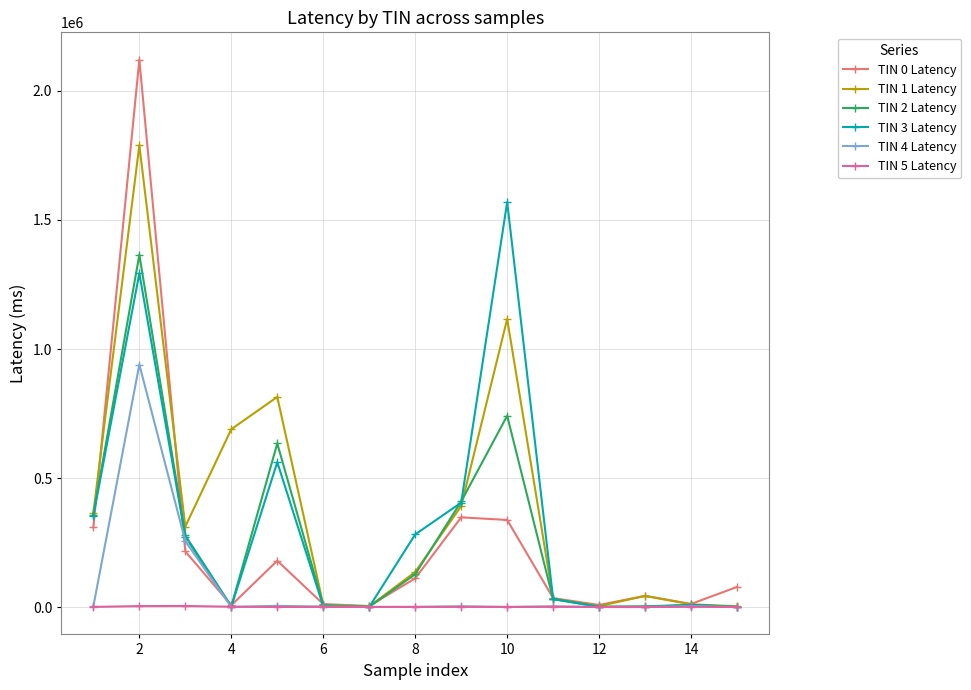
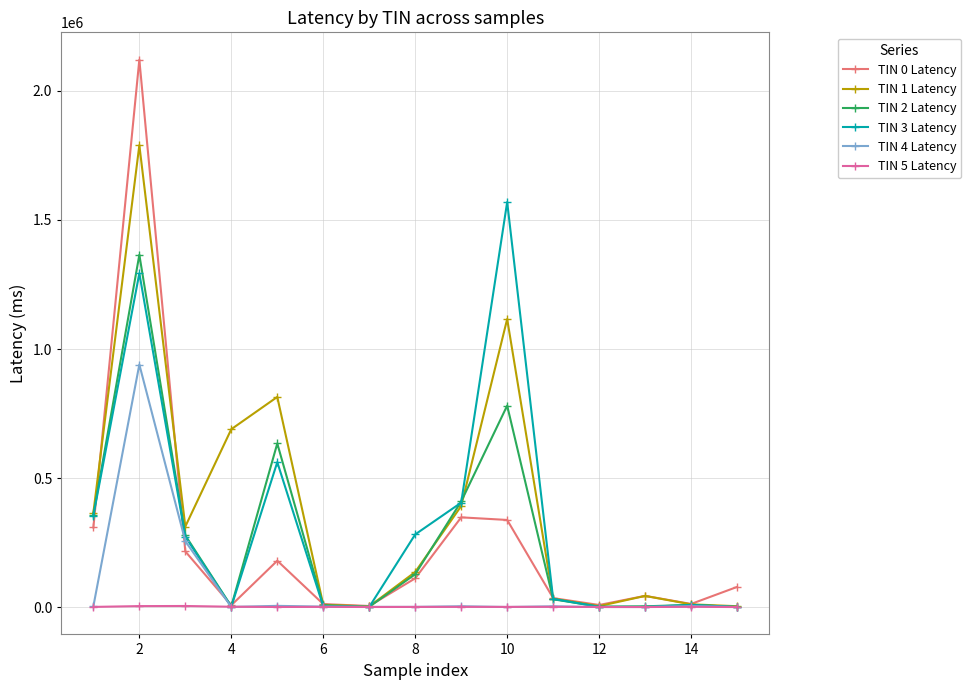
TIN 2 Latency, 10: 740000 -> 780000
